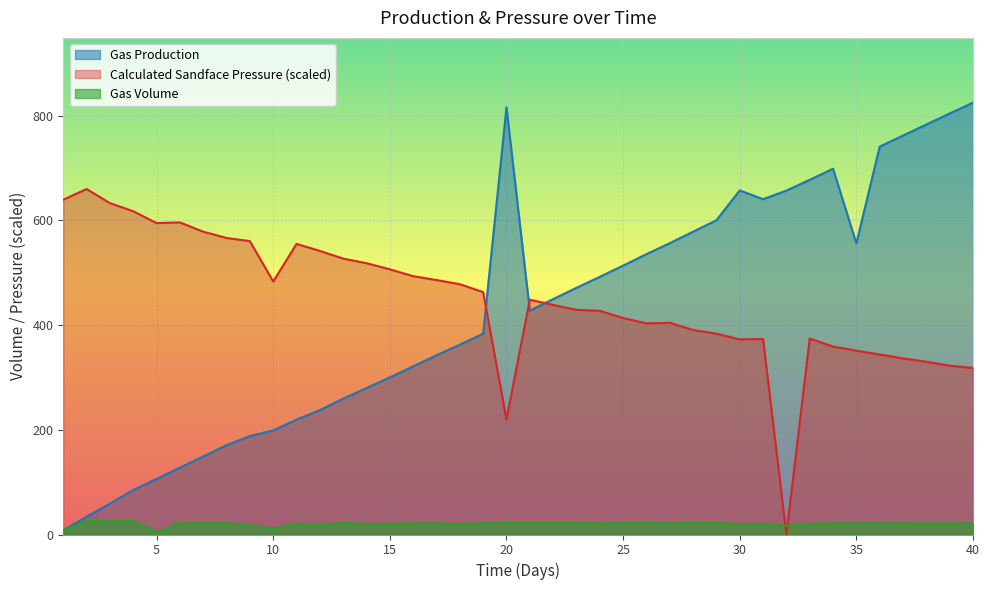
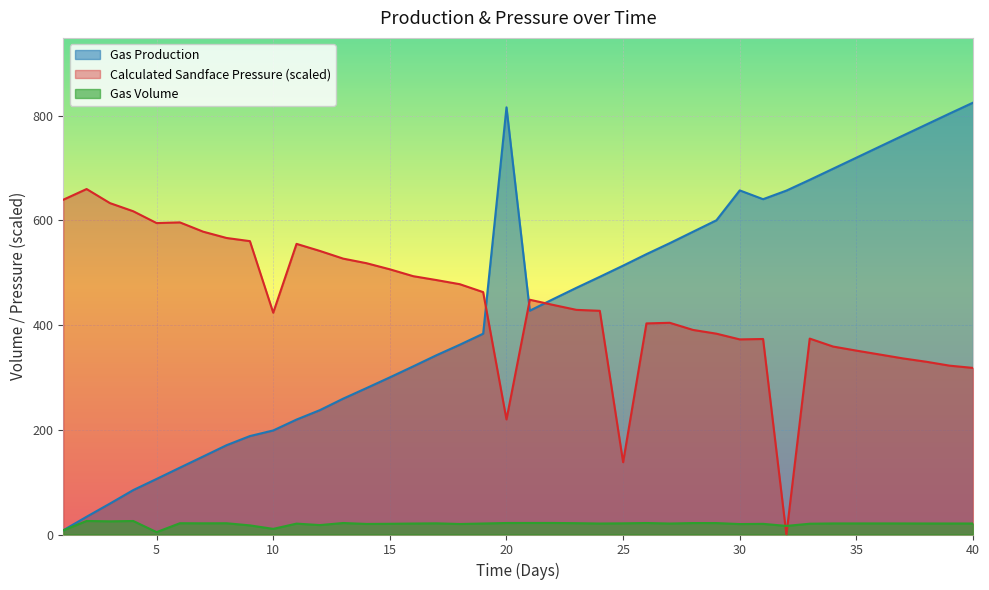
Calculated Sandface Pressure (scaled), 10: 480 -> 420
Calculated Sandface Pressure (scaled), 25: 410 -> 140
Gas Production, 35: 560 -> 720
